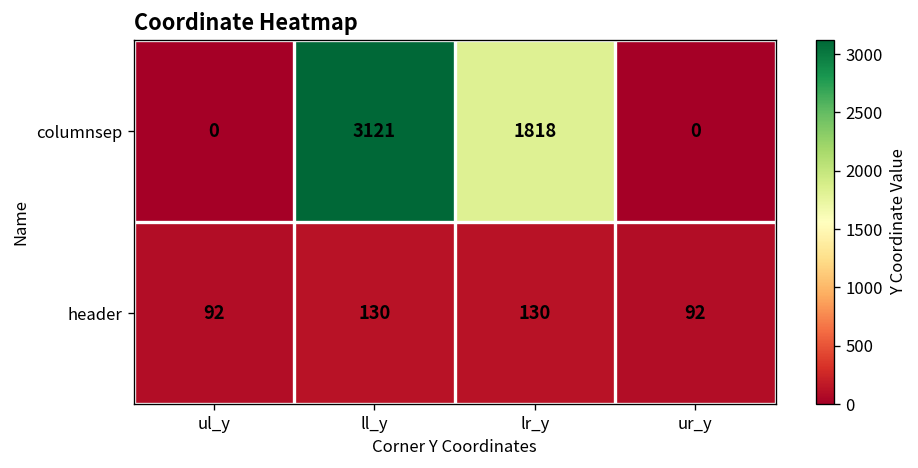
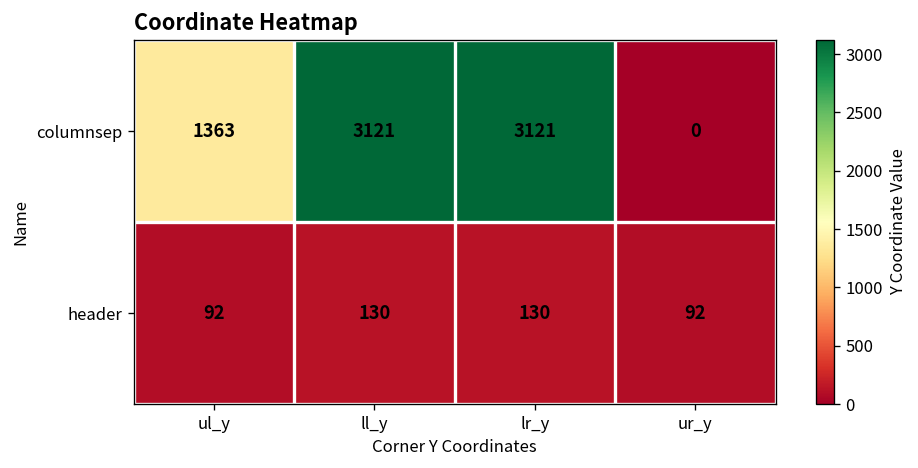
columnsep, ul_y: 0 -> 1363
columnsep, lr_y: 1818 -> 3121
